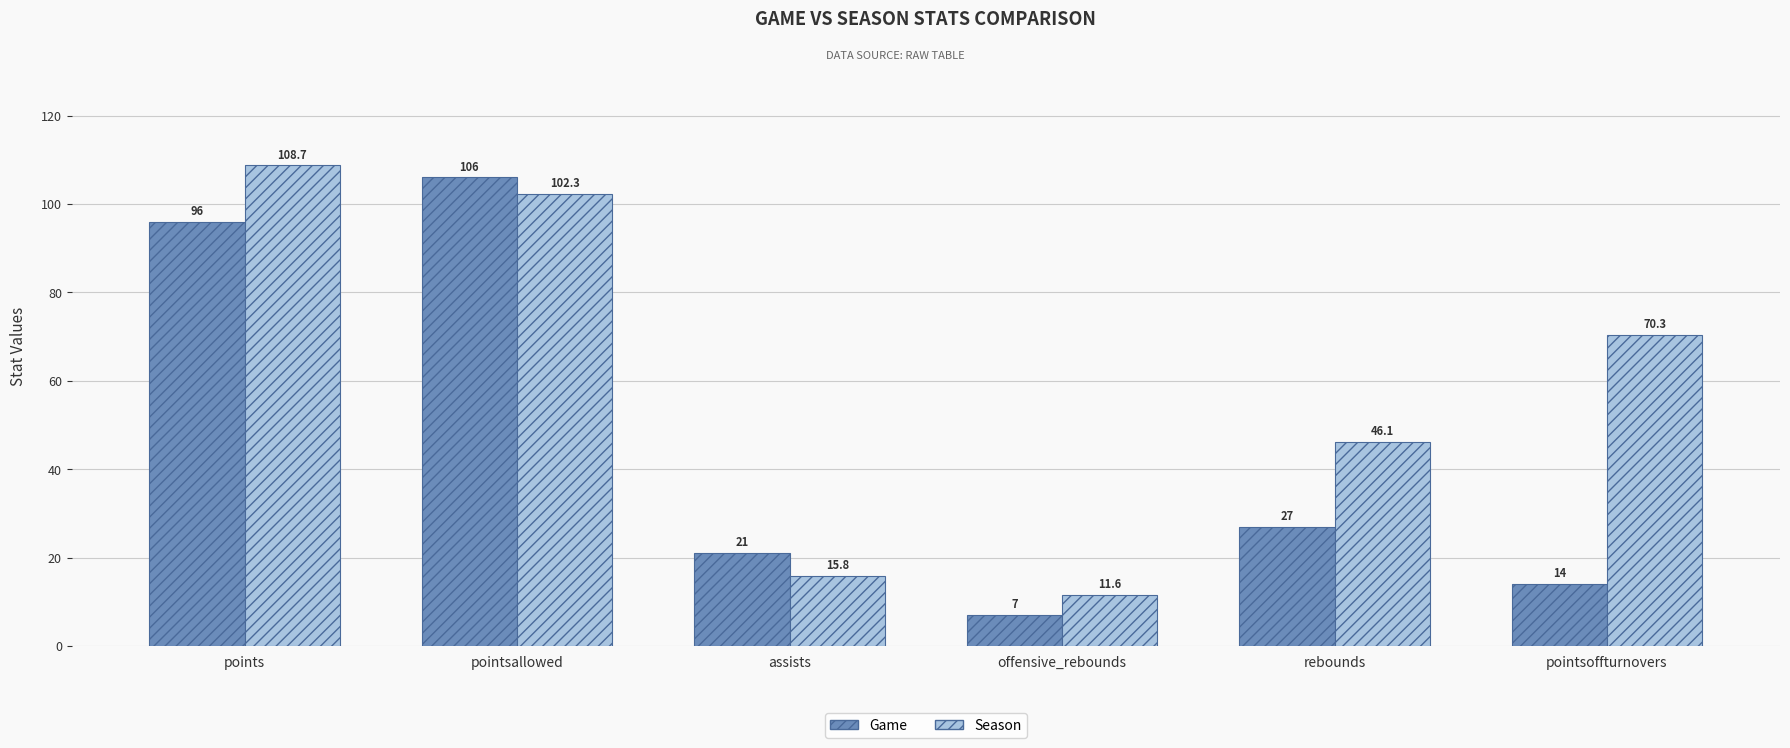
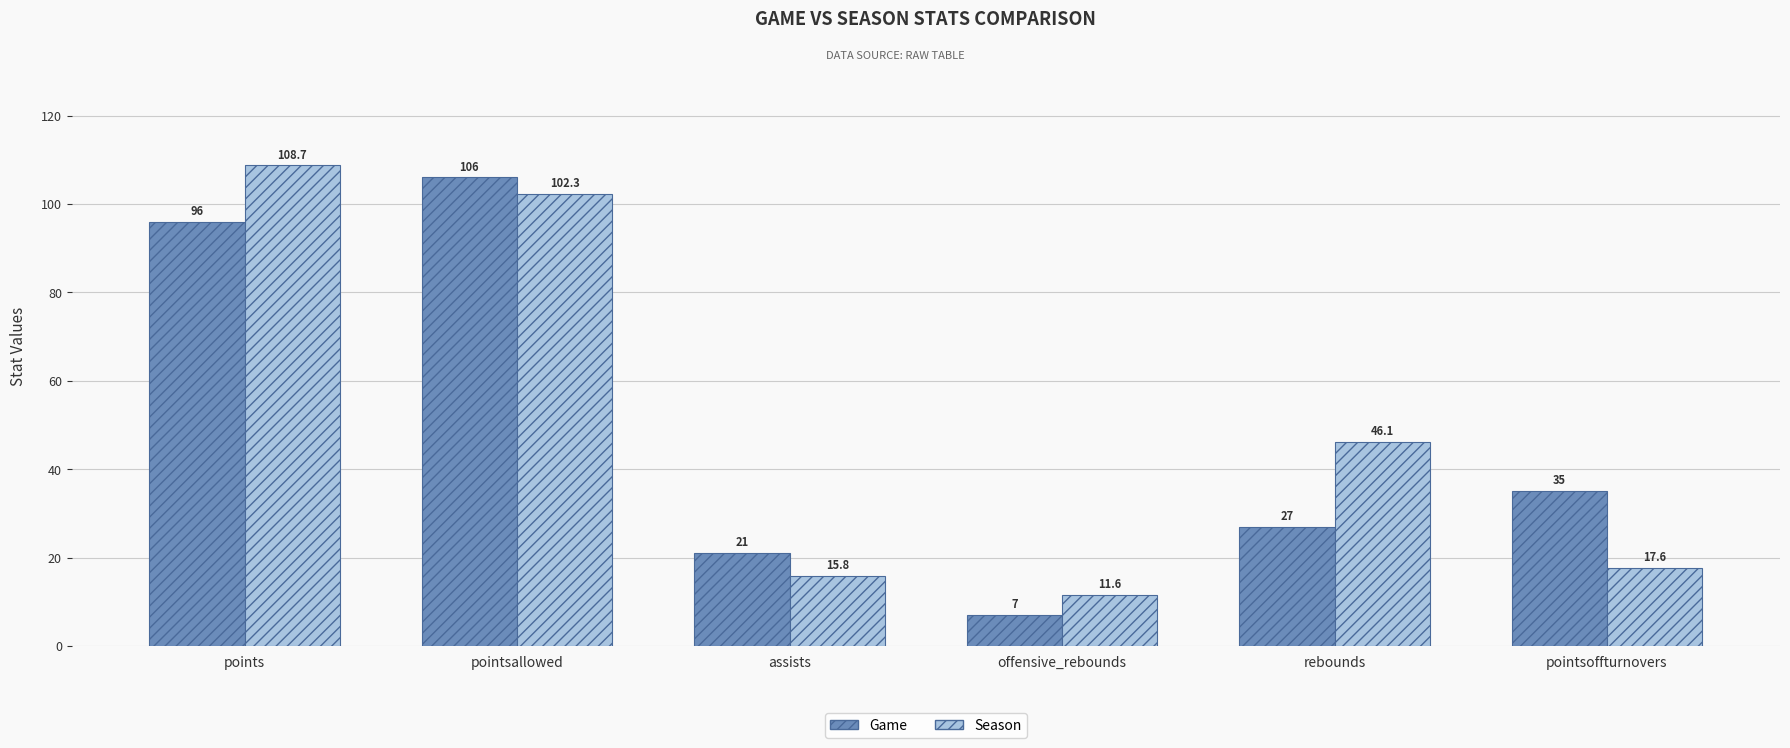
Game, pointsoffturnovers: 14 -> 35
Season, pointsoffturnovers: 70.3 -> 17.6
